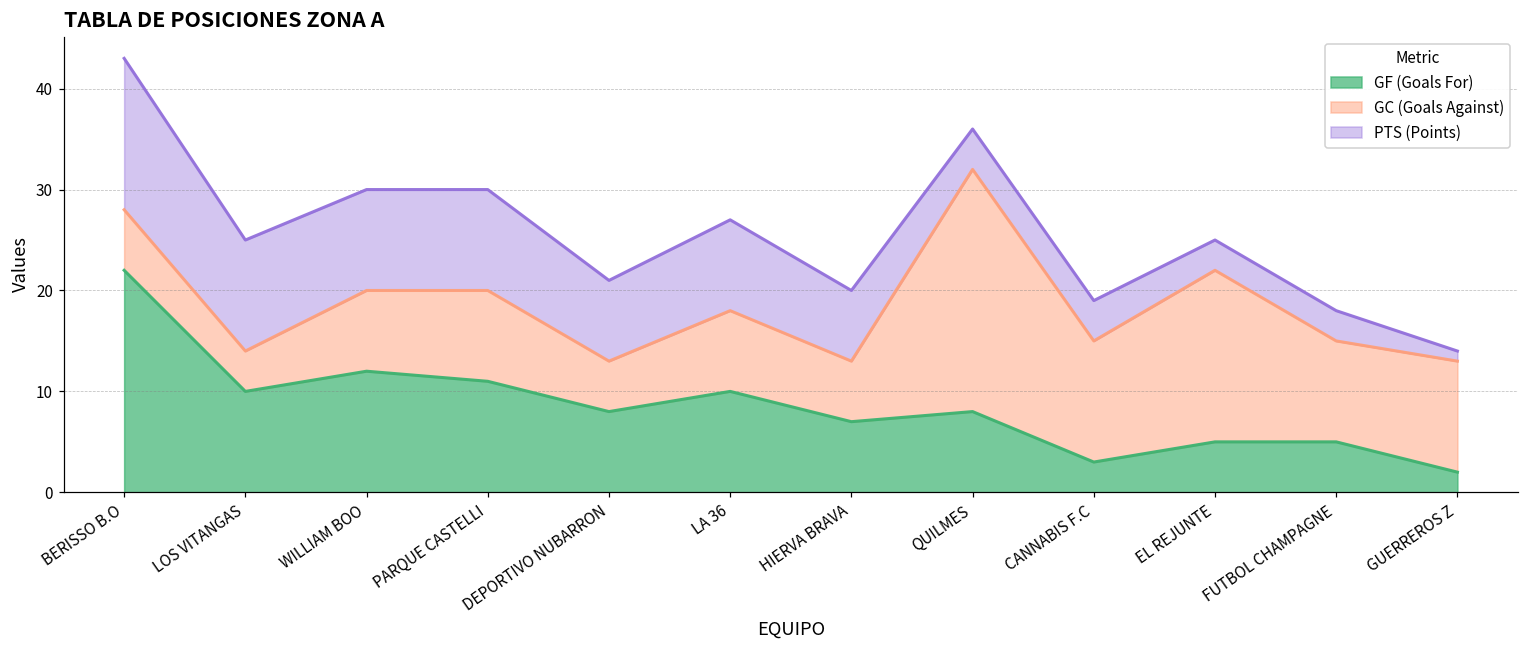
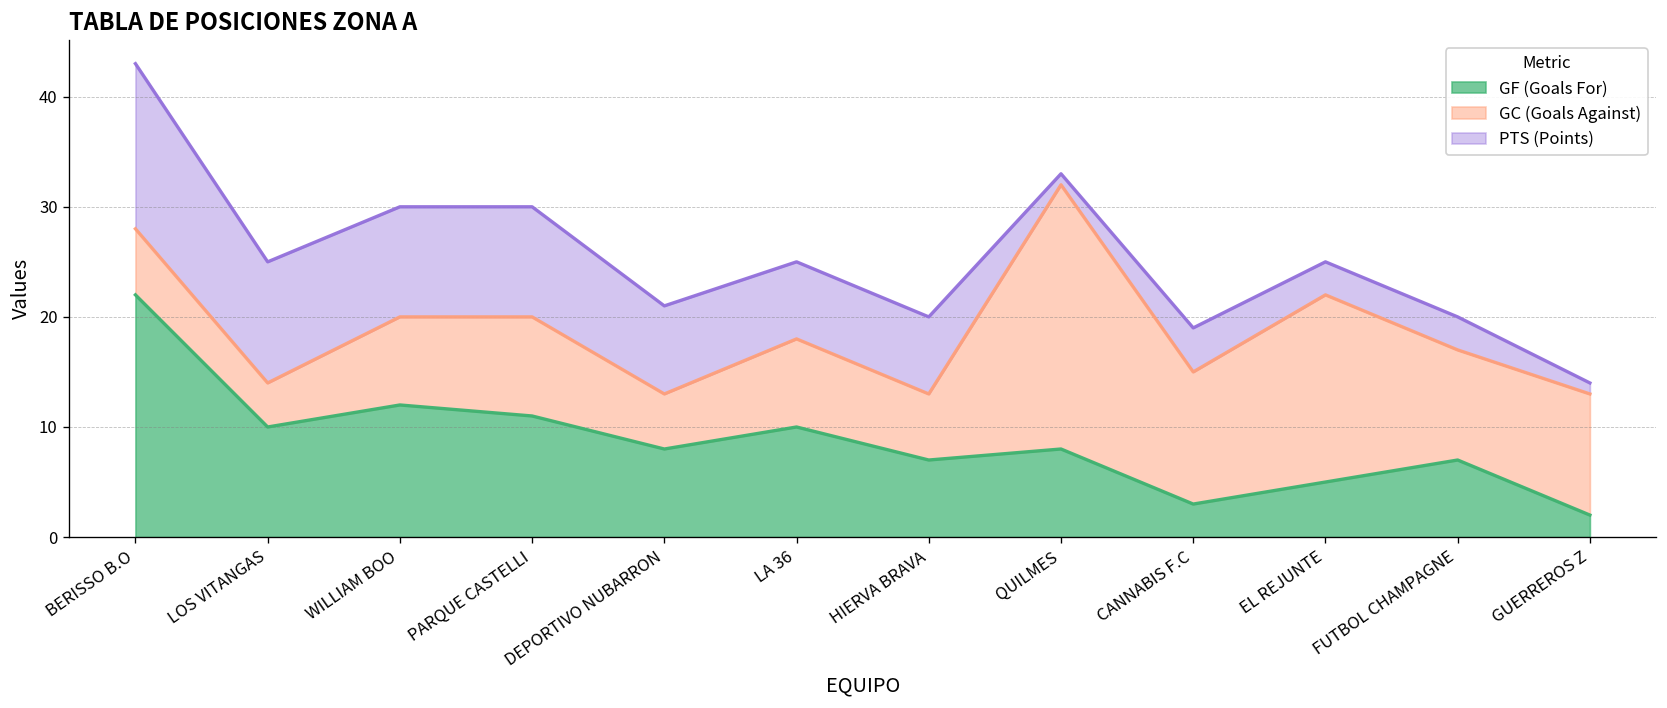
PTS (Points), LA 36: 9 -> 7
PTS (Points), QUILMES: 4 -> 1
GF (Goals For), FUTBOL CHAMPAGNE: 5 -> 7
